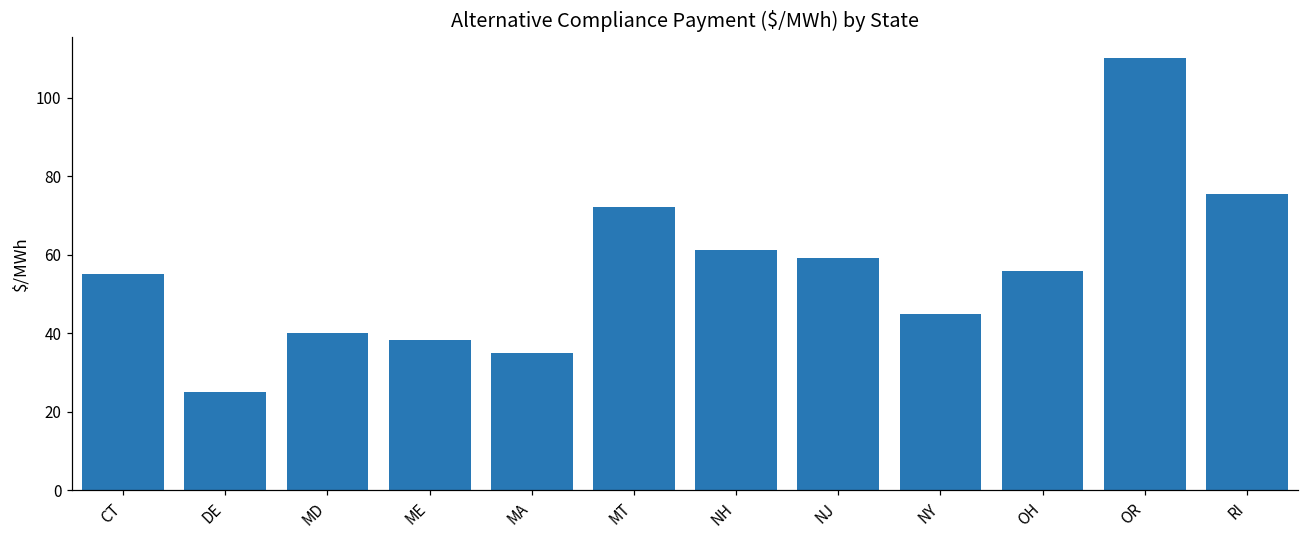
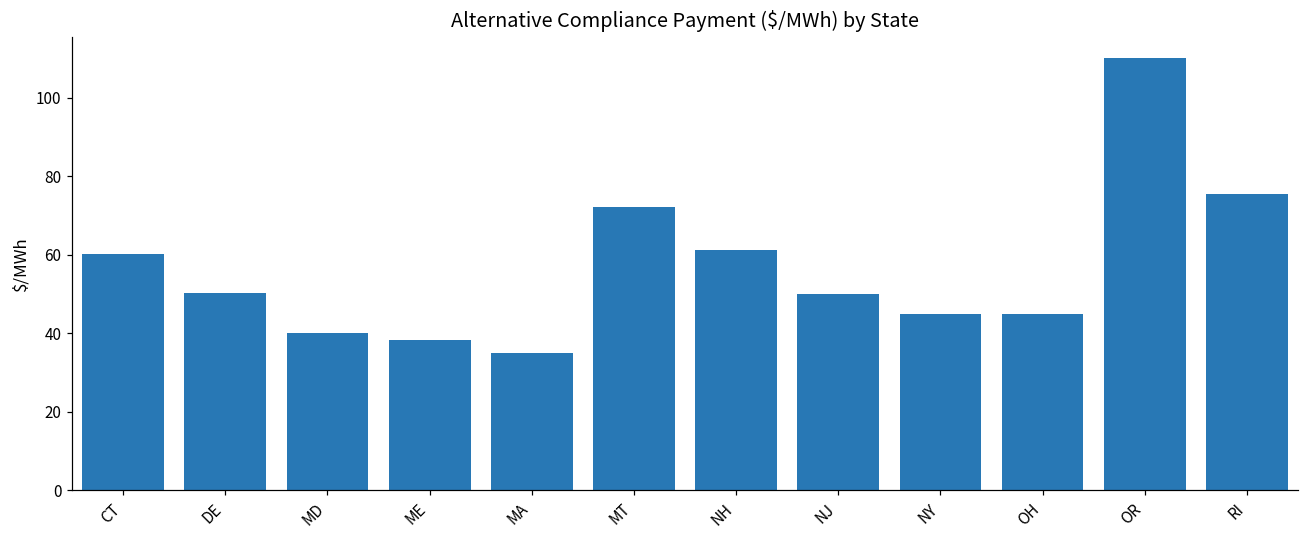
CT: 55 -> 60
DE: 25 -> 50
NJ: 59 -> 50
OH: 56 -> 45
